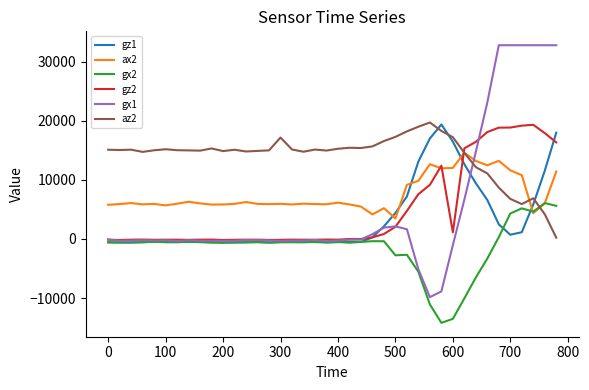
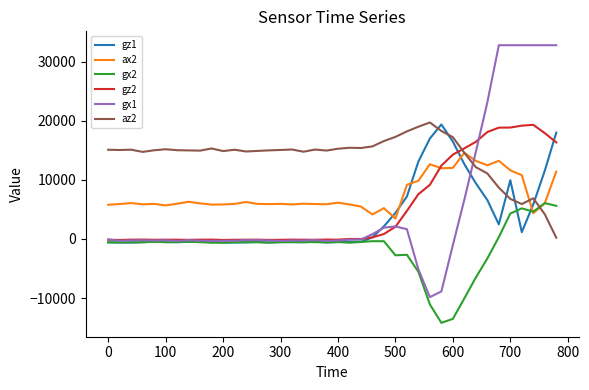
az2, 300: 17000 -> 15000
gz2, 600: 1000 -> 14000
gz1, 700: 1000 -> 10000
